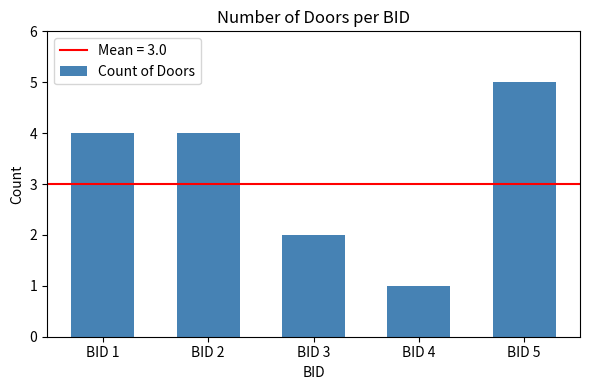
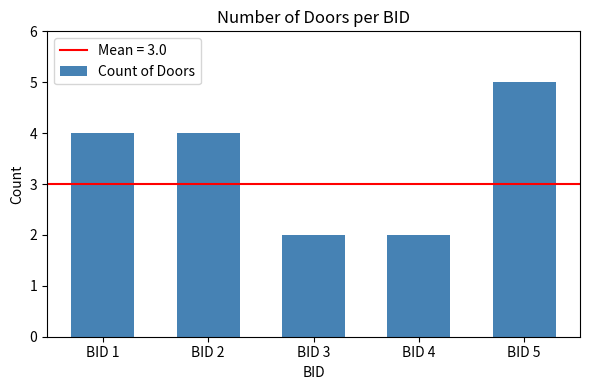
BID 4: 1 -> 2
